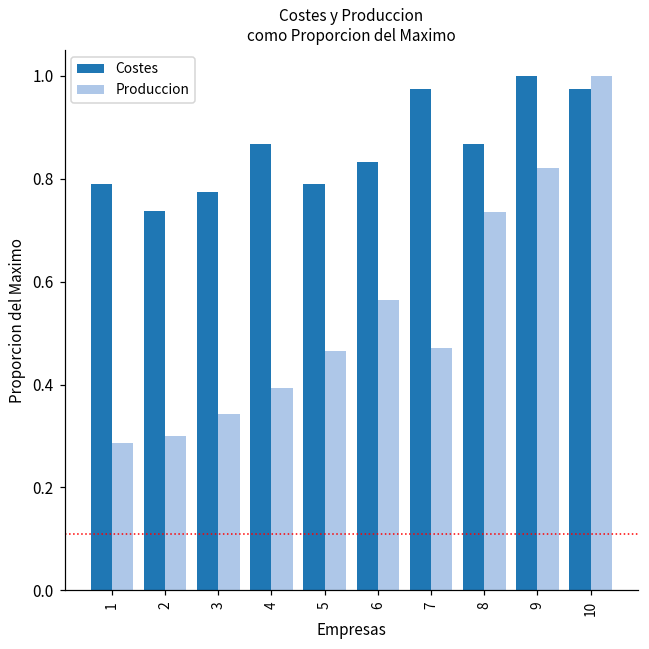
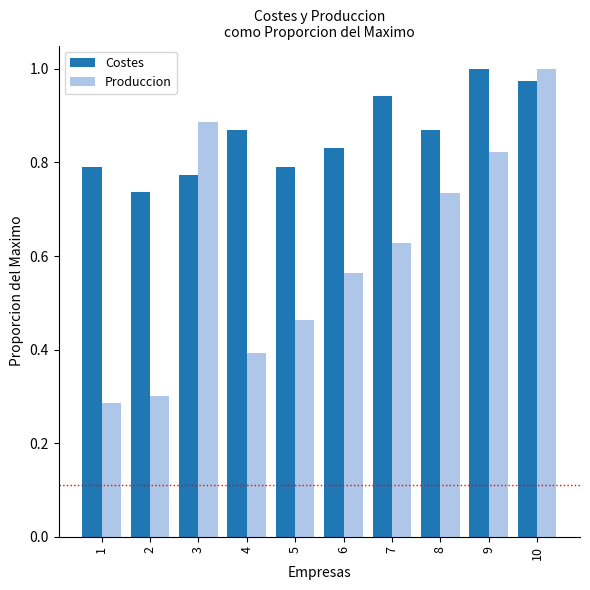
Produccion, 3: 0.34 -> 0.89
Costes, 7: 0.97 -> 0.94
Produccion, 7: 0.47 -> 0.63
